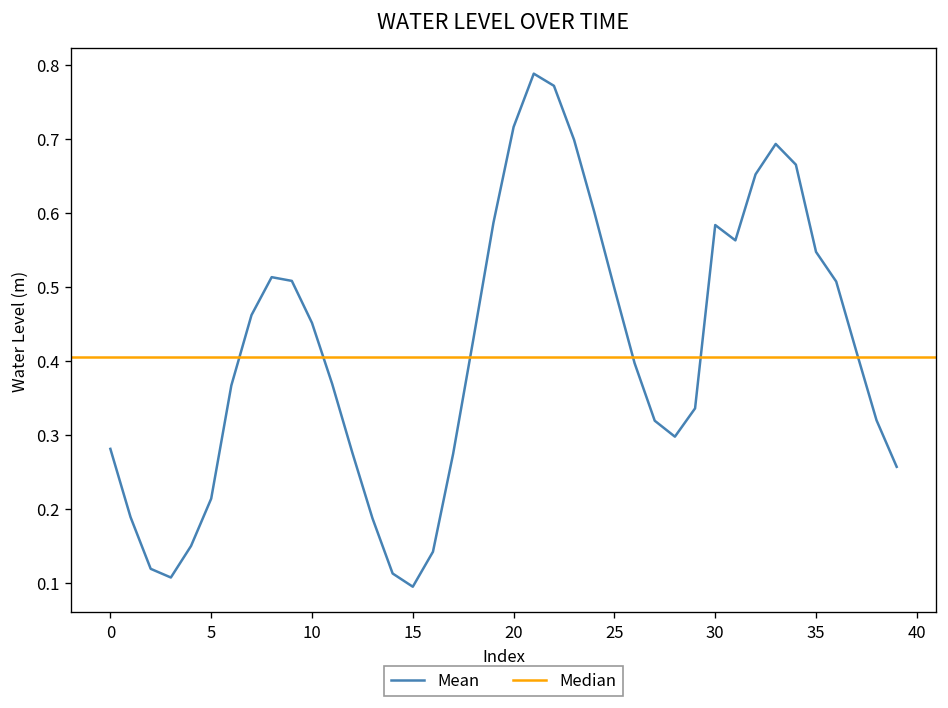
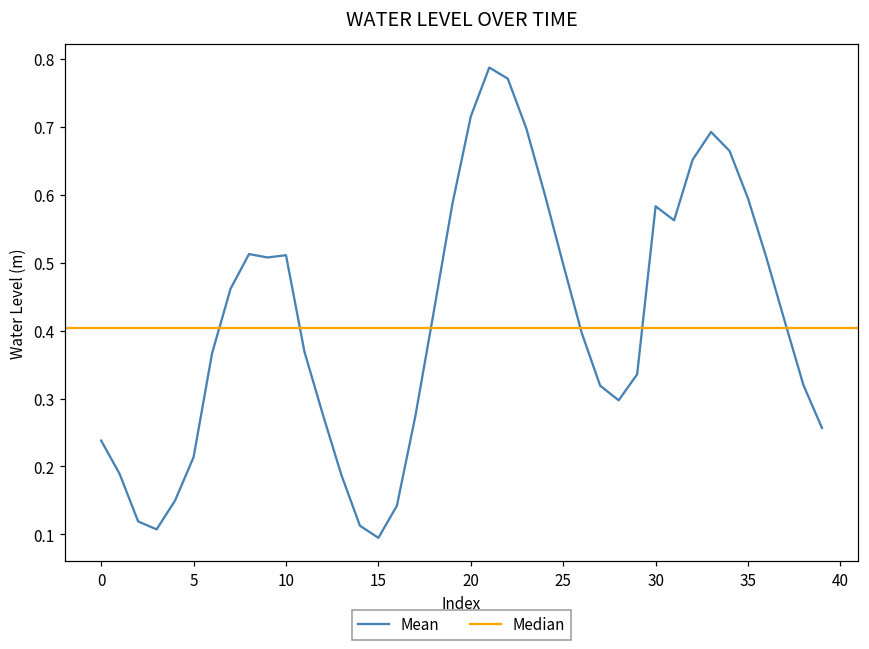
0: 0.28 -> 0.24
10: 0.45 -> 0.51
35: 0.55 -> 0.59
